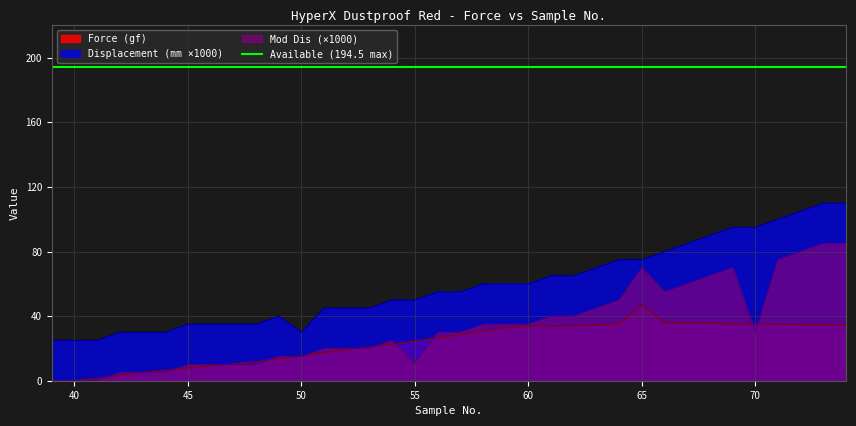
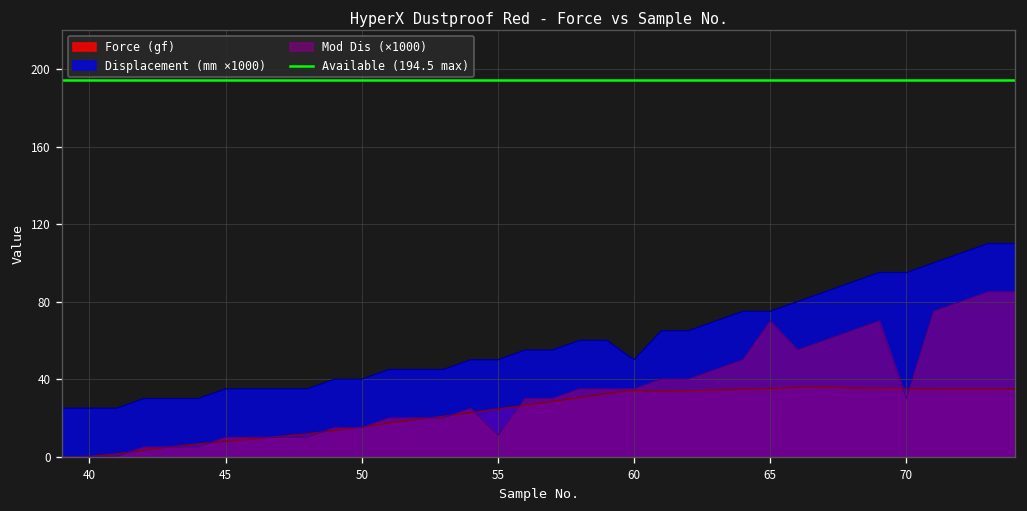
Displacement (mm ×1000), 50: 30 -> 40
Displacement (mm ×1000), 60: 60 -> 50
Force (gf), 65: 47 -> 35
